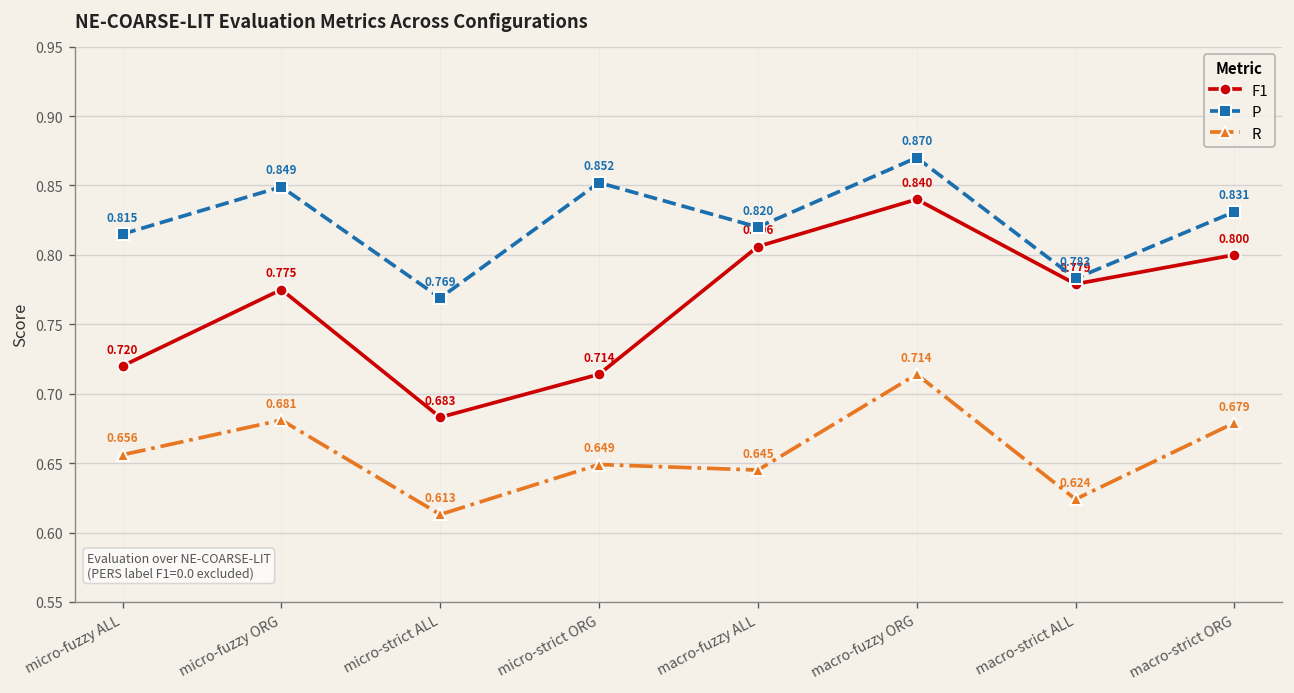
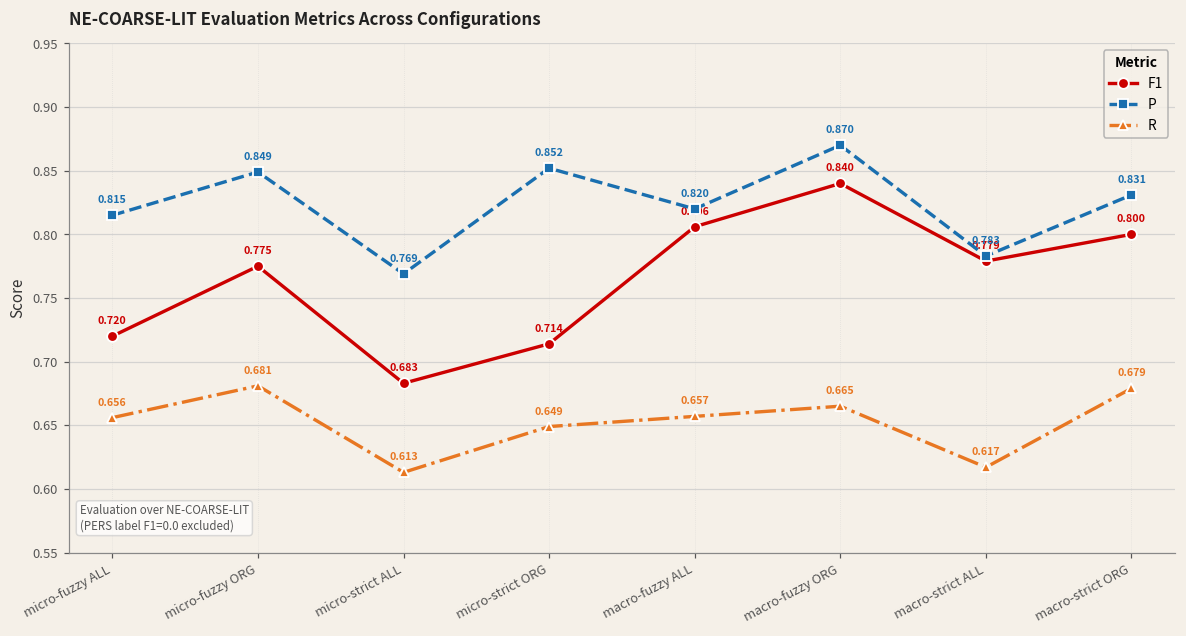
R, macro-fuzzy ALL: 0.645 -> 0.657
R, macro-fuzzy ORG: 0.714 -> 0.665
R, macro-strict ALL: 0.624 -> 0.617
